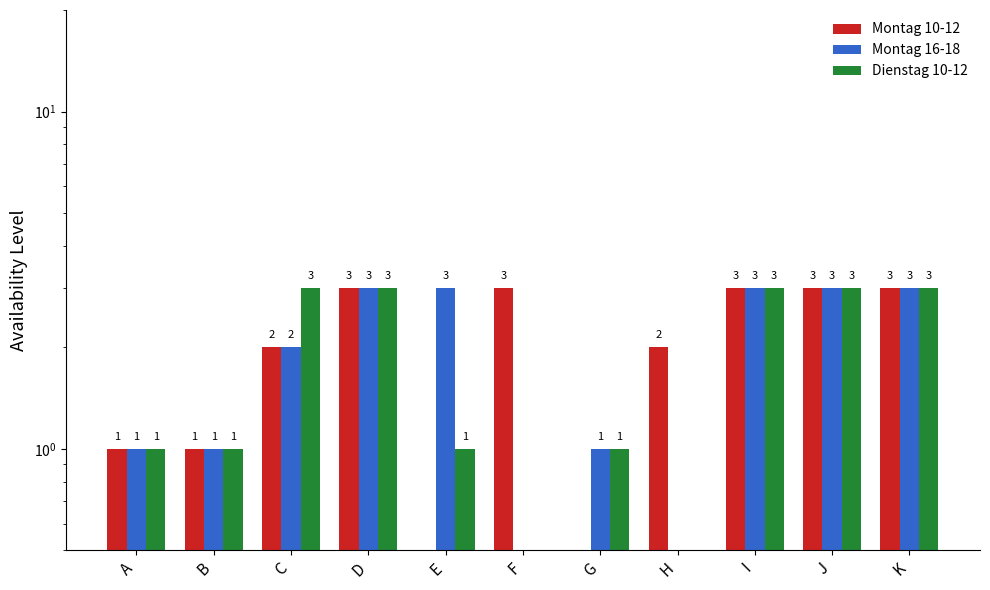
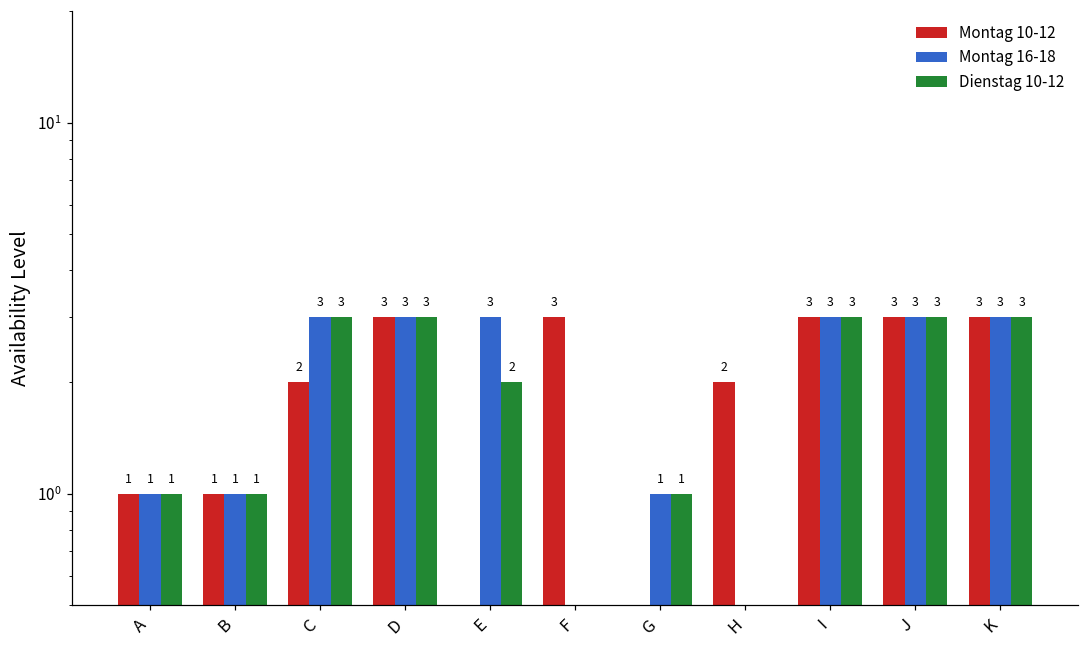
Montag 16-18, C: 2 -> 3
Dienstag 10-12, E: 1 -> 2
